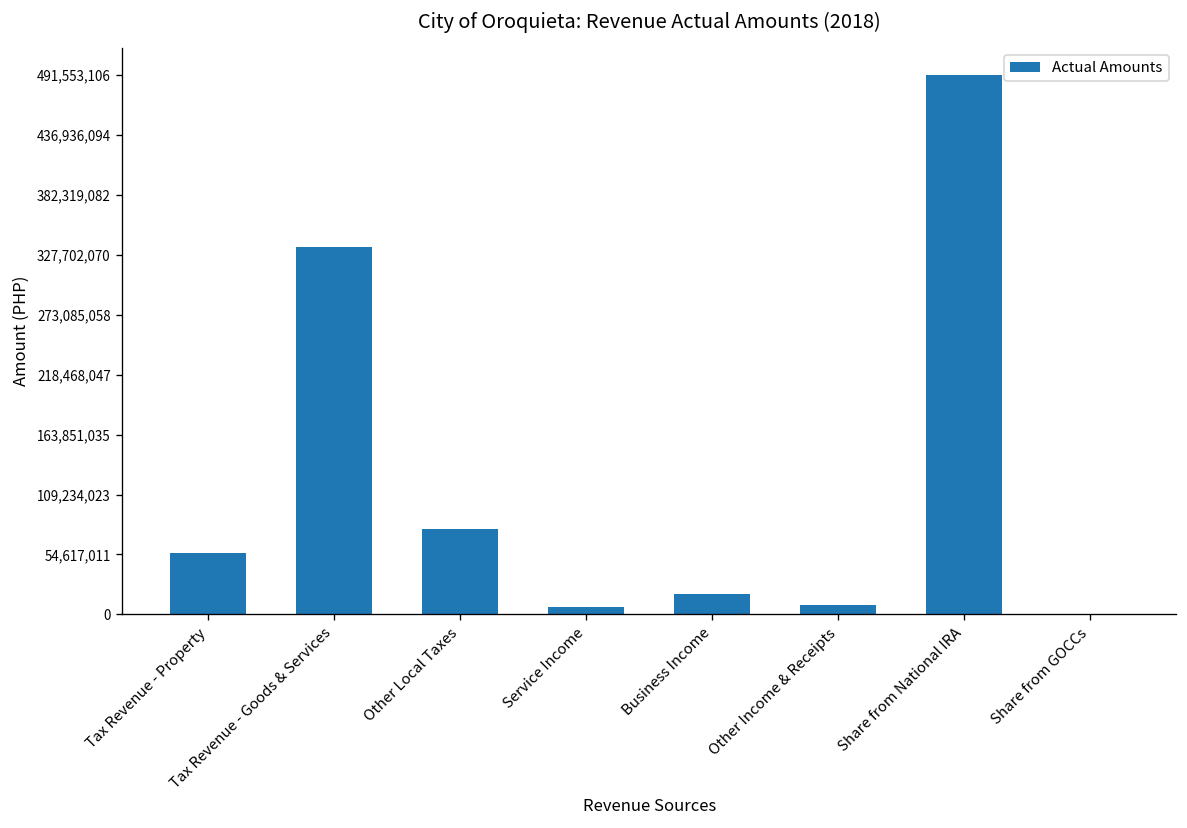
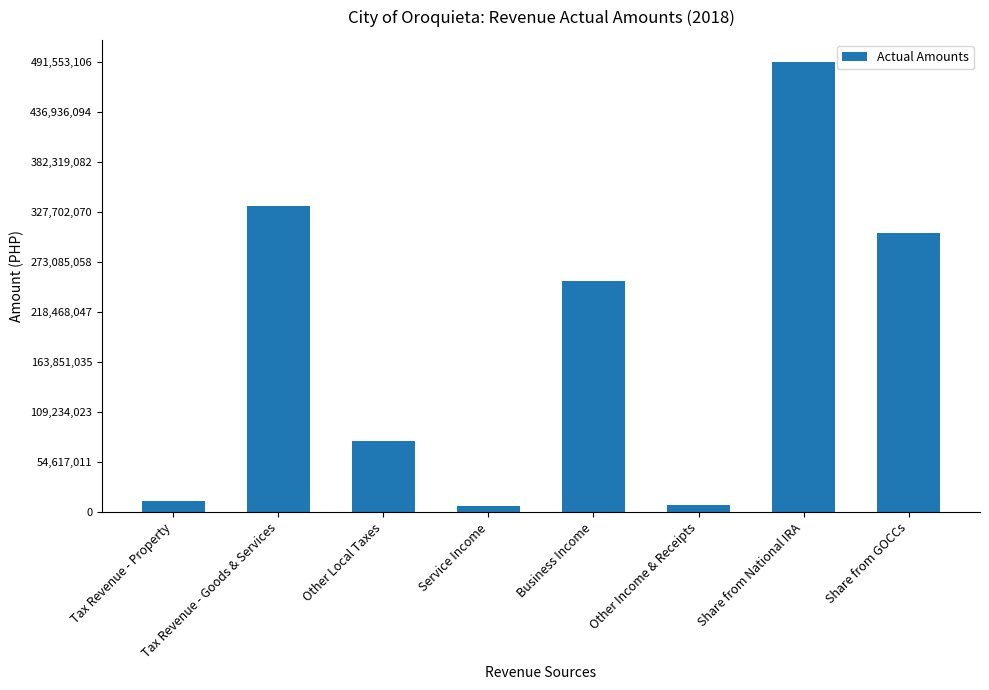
Tax Revenue - Property: 60,000,000 -> 10,000,000
Business Income: 20,000,000 -> 250,000,000
Share from GOCCs: 0 -> 310,000,000
